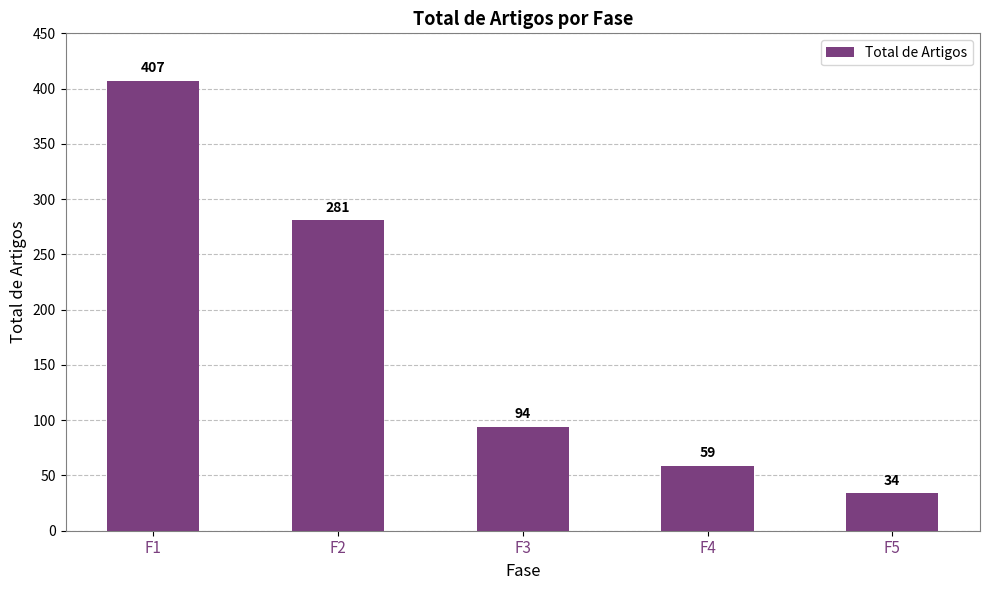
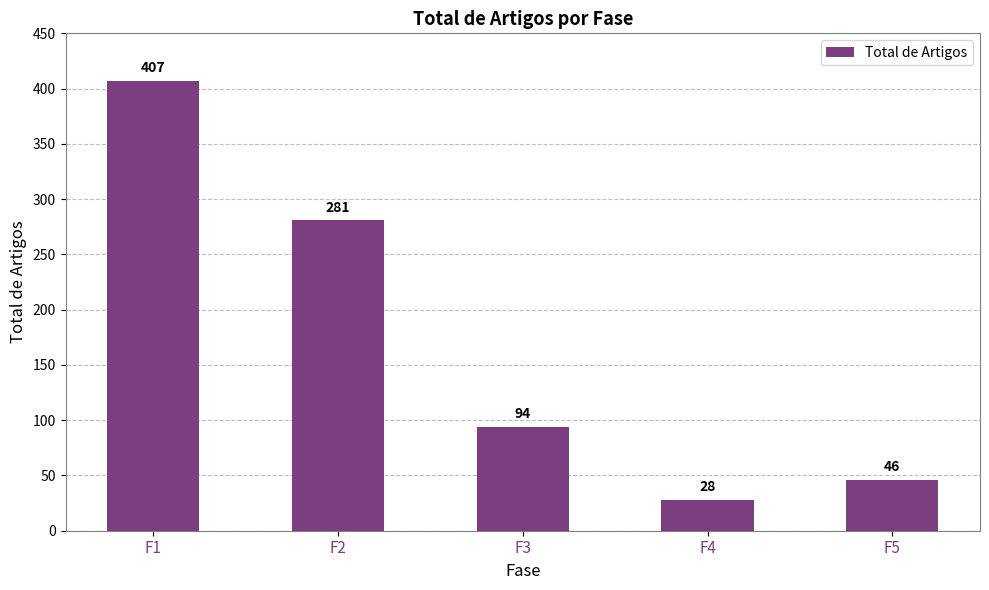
F4: 59 -> 28
F5: 34 -> 46
